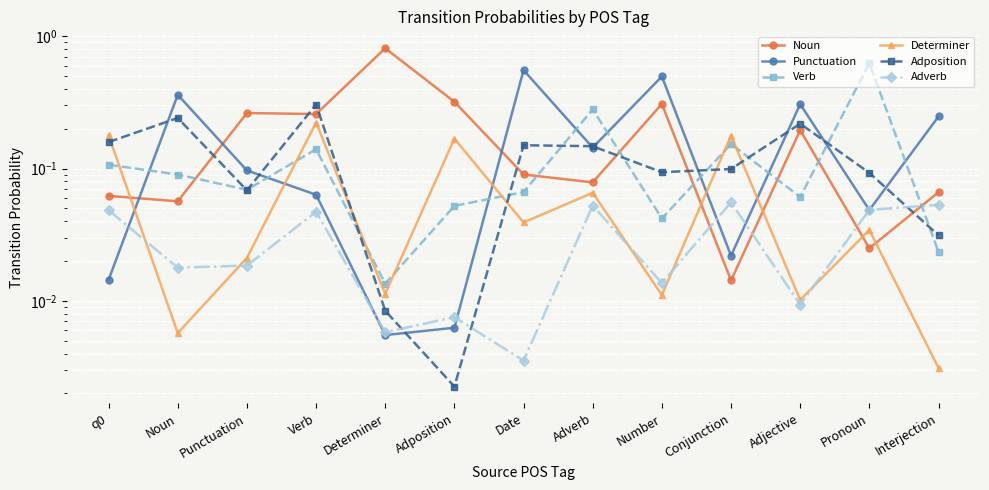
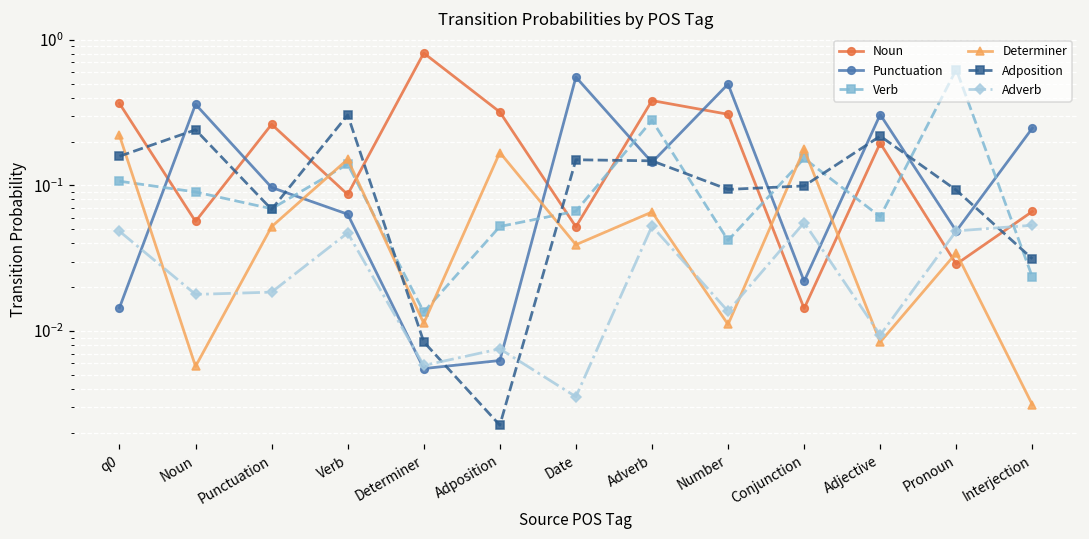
Noun, q0: 0.06 -> 0.37
Determiner, q0: 0.18 -> 0.22
Determiner, Punctuation: 0.021 -> 0.052
Noun, Verb: 0.26 -> 0.09
Determiner, Verb: 0.22 -> 0.15
Noun, Date: 0.09 -> 0.052
Noun, Adverb: 0.08 -> 0.38
Determiner, Adjective: 0.010 -> 0.008
Noun, Pronoun: 0.025 -> 0.029
